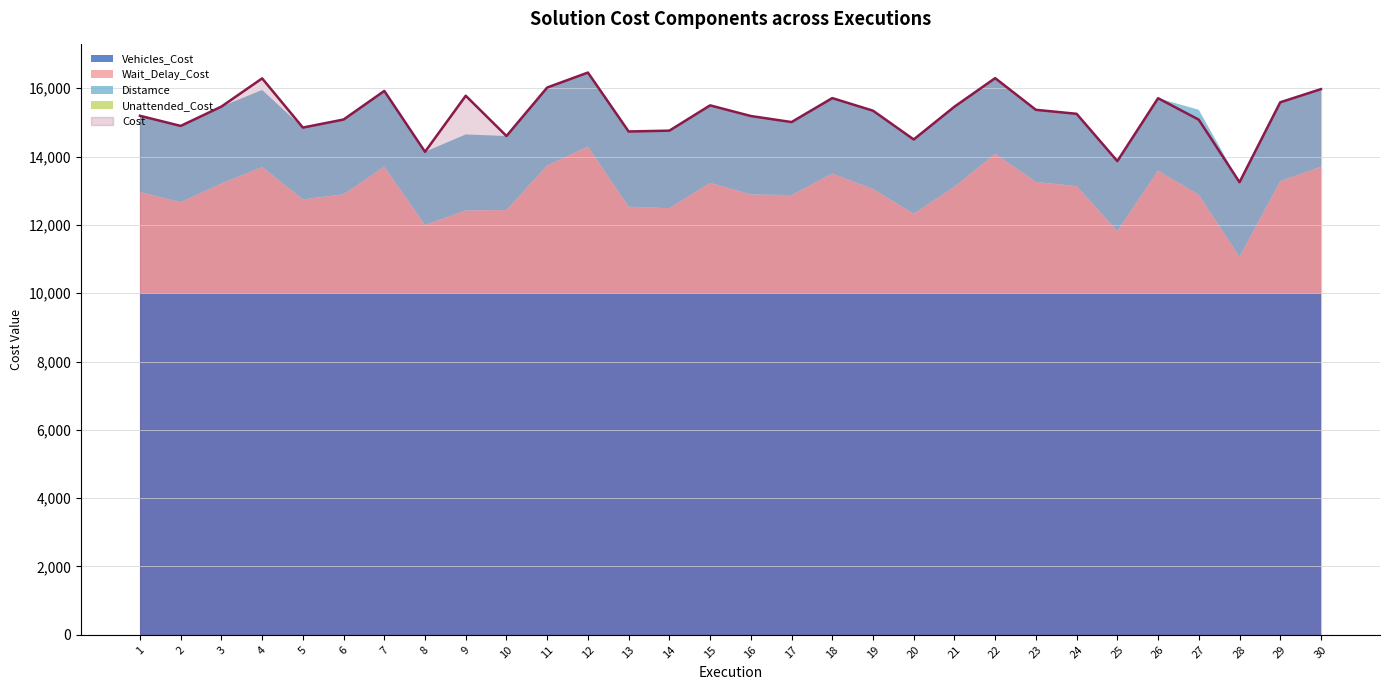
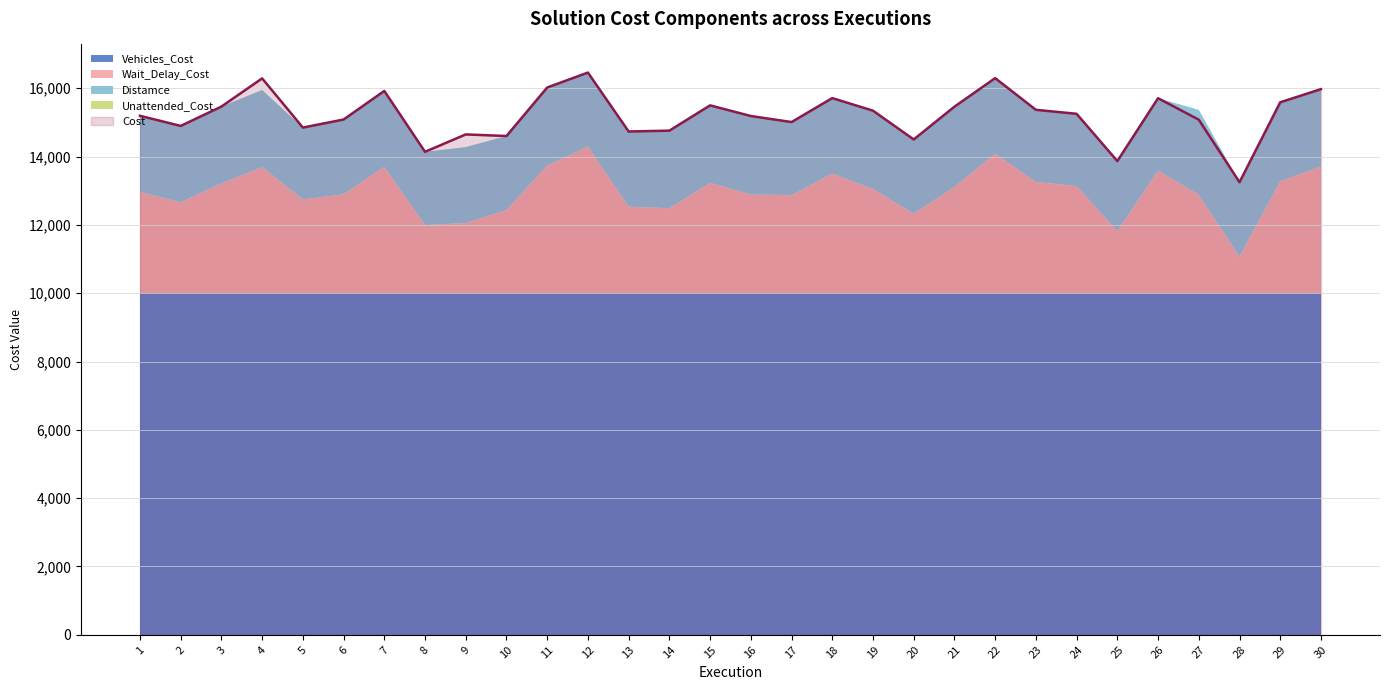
Wait_Delay_Cost, 9: 2,400 -> 2,100
Cost, 9: 15,800 -> 14,600
